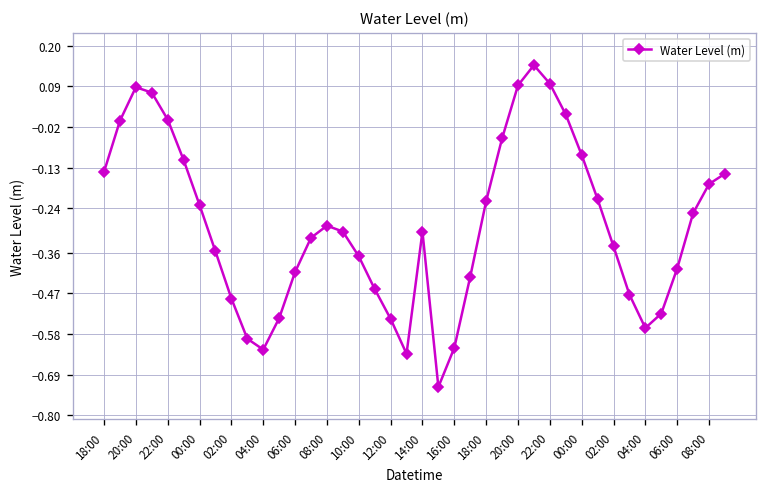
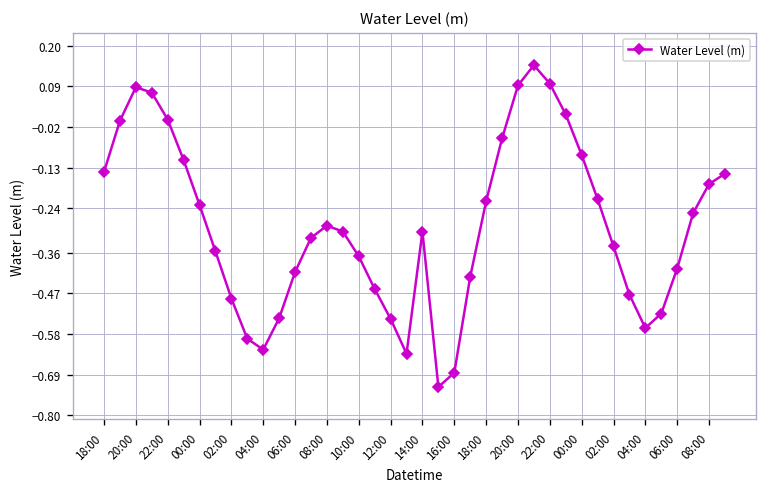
16:00: -0.62 -> -0.68
